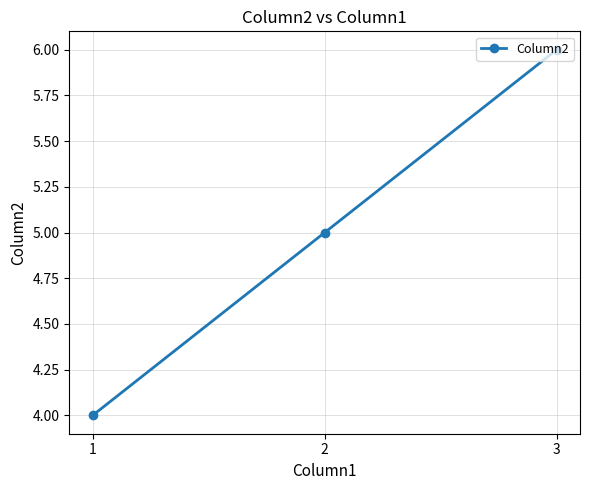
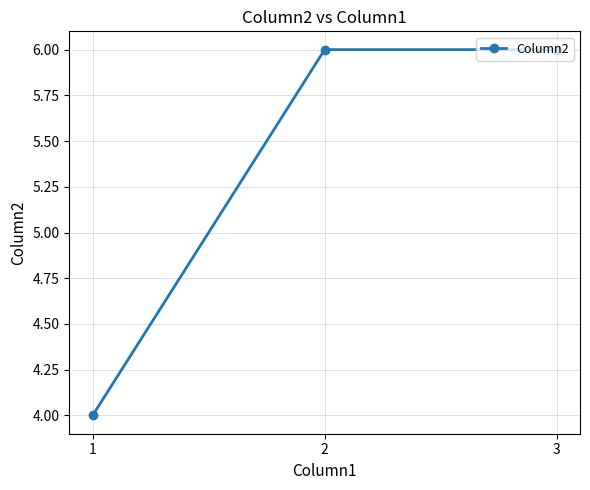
2: 5 -> 6
